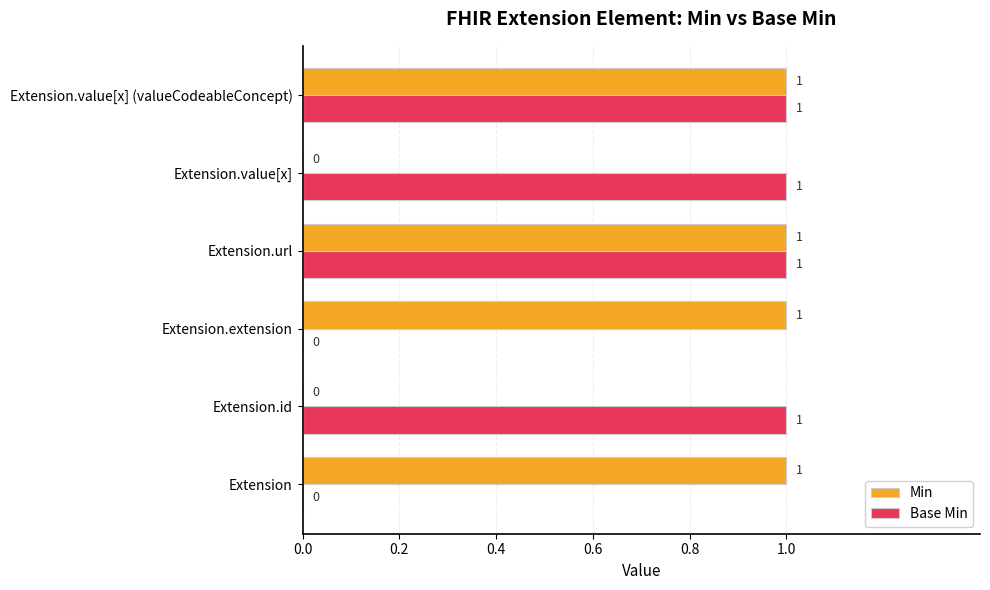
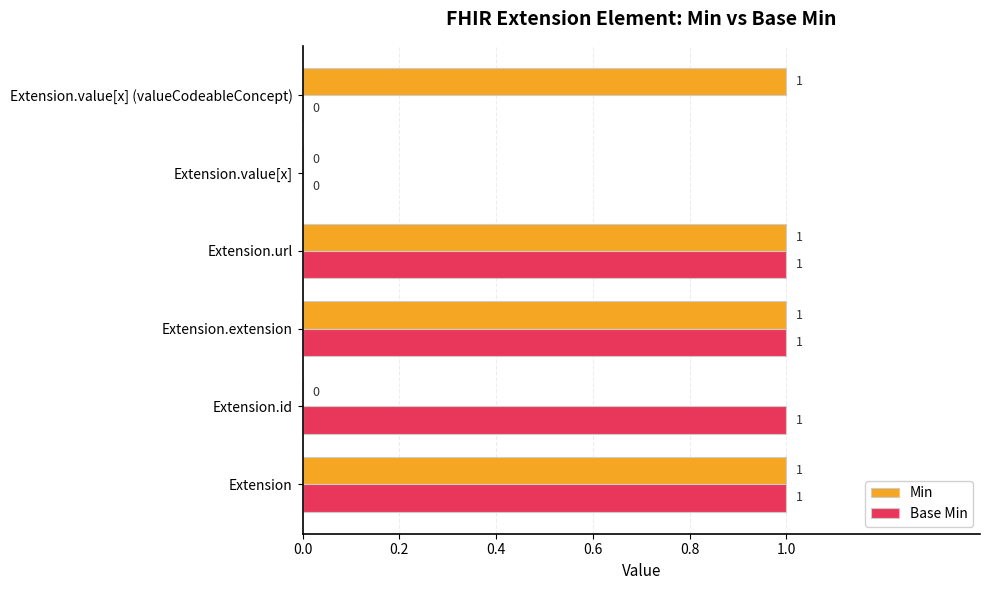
Base Min, Extension.value[x] (valueCodeableConcept): 1 -> 0
Base Min, Extension.value[x]: 1 -> 0
Base Min, Extension.extension: 0 -> 1
Base Min, Extension: 0 -> 1
